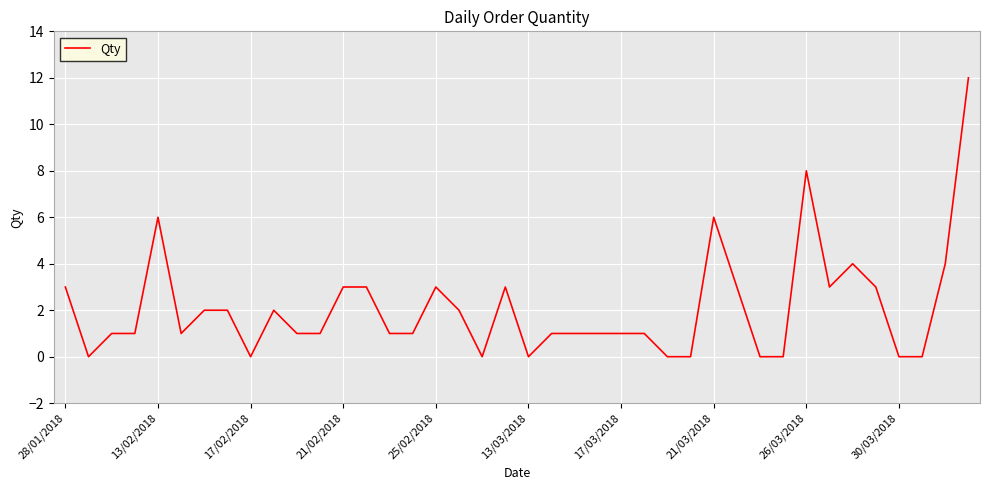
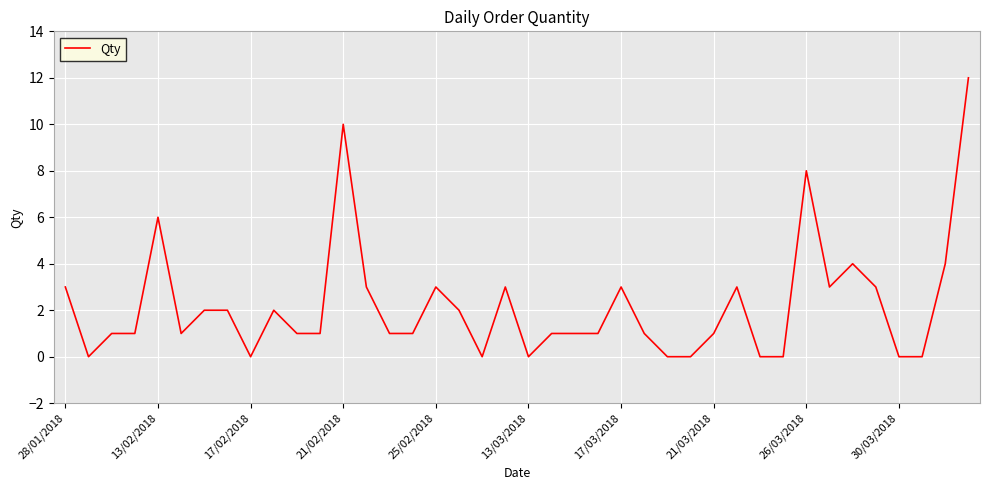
21/02/2018: 3 -> 10
17/03/2018: 1 -> 3
21/03/2018: 6 -> 1
